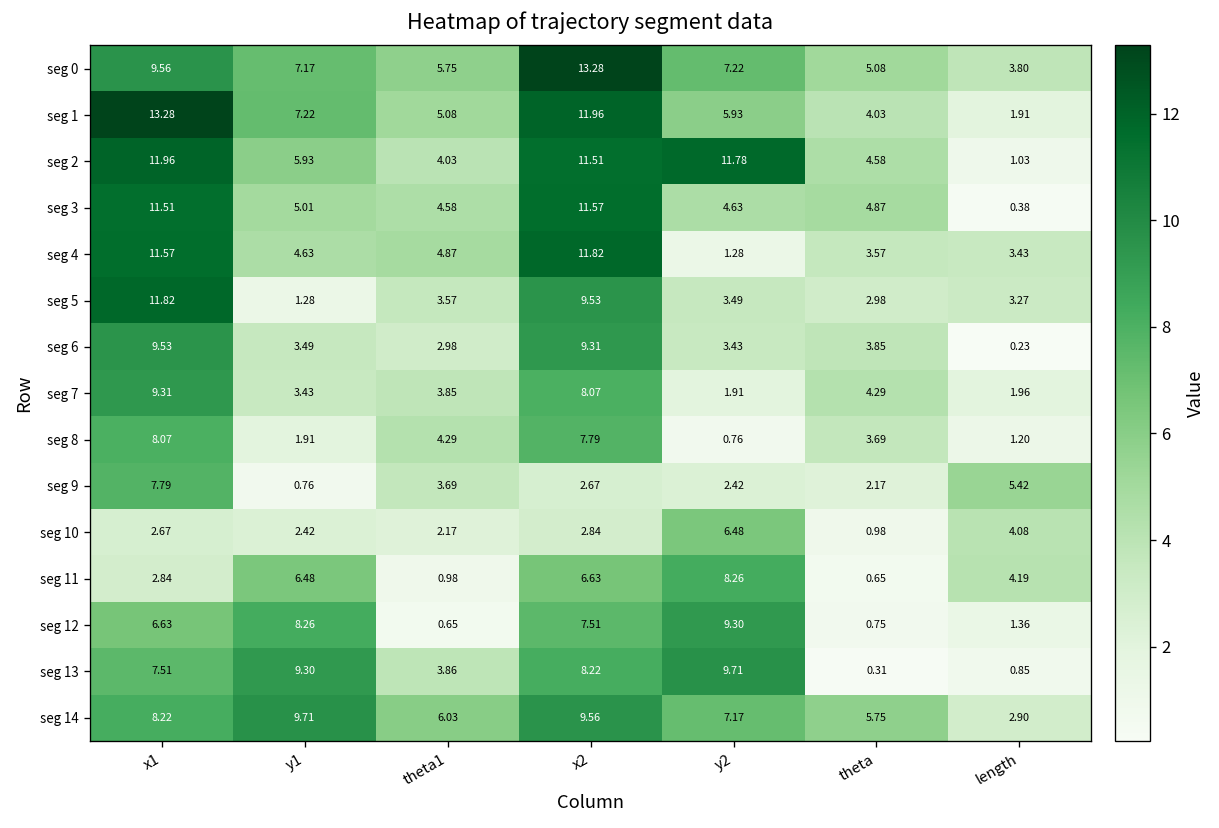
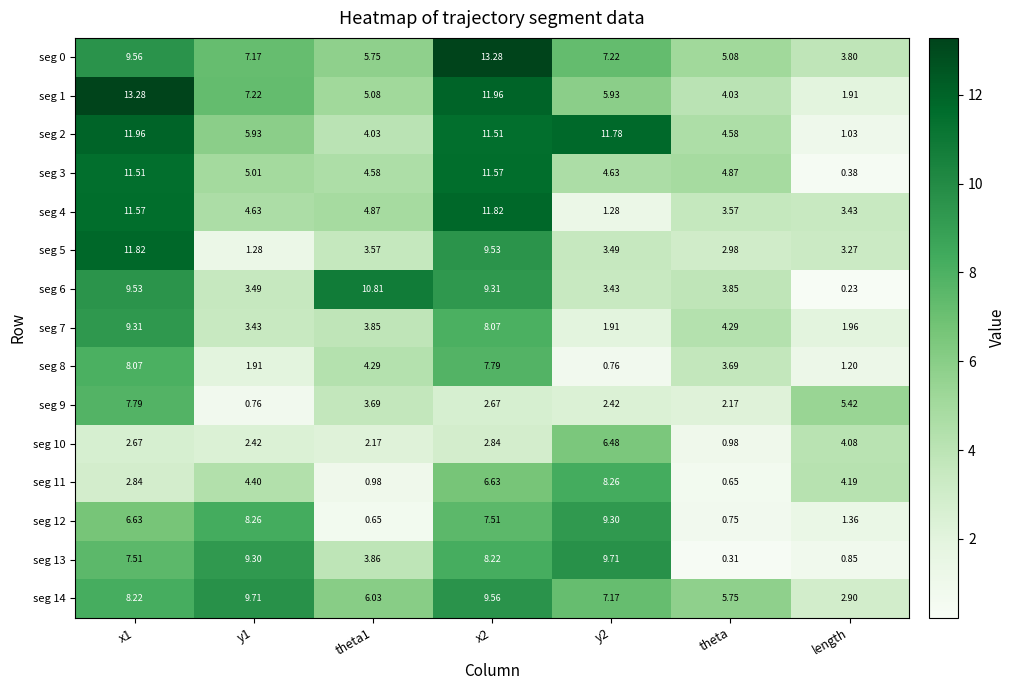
seg 6, theta1: 2.98 -> 10.81
seg 11, y1: 6.48 -> 4.40
